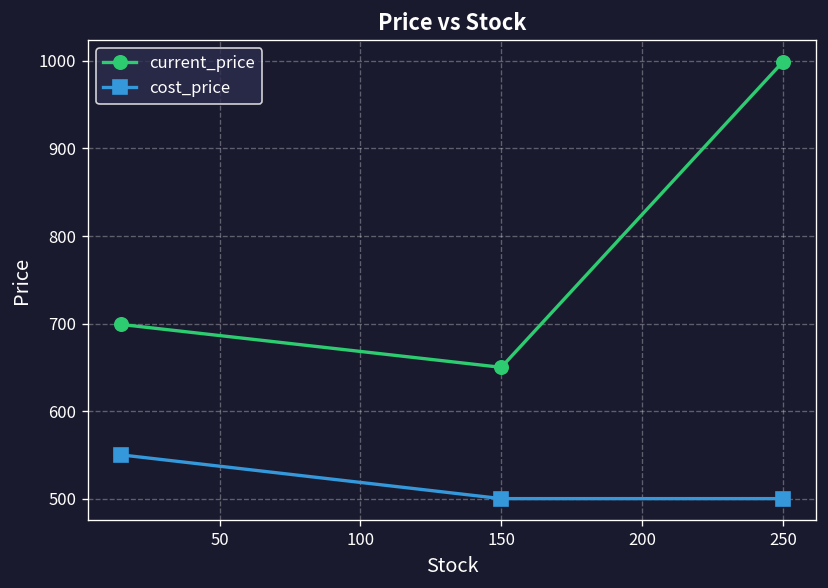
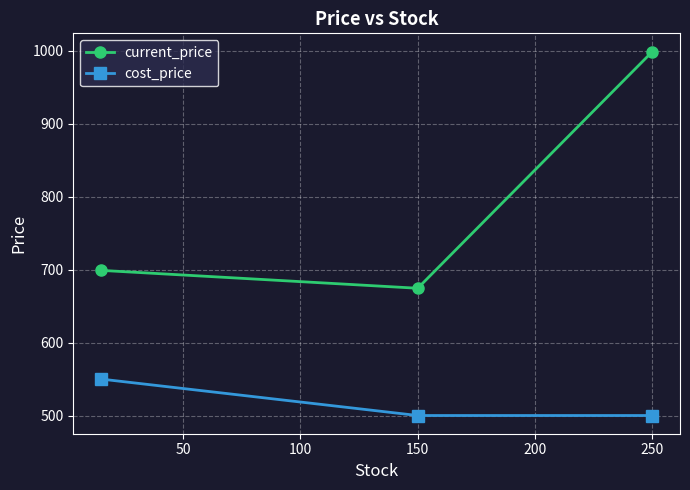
current_price, 150: 650 -> 670
